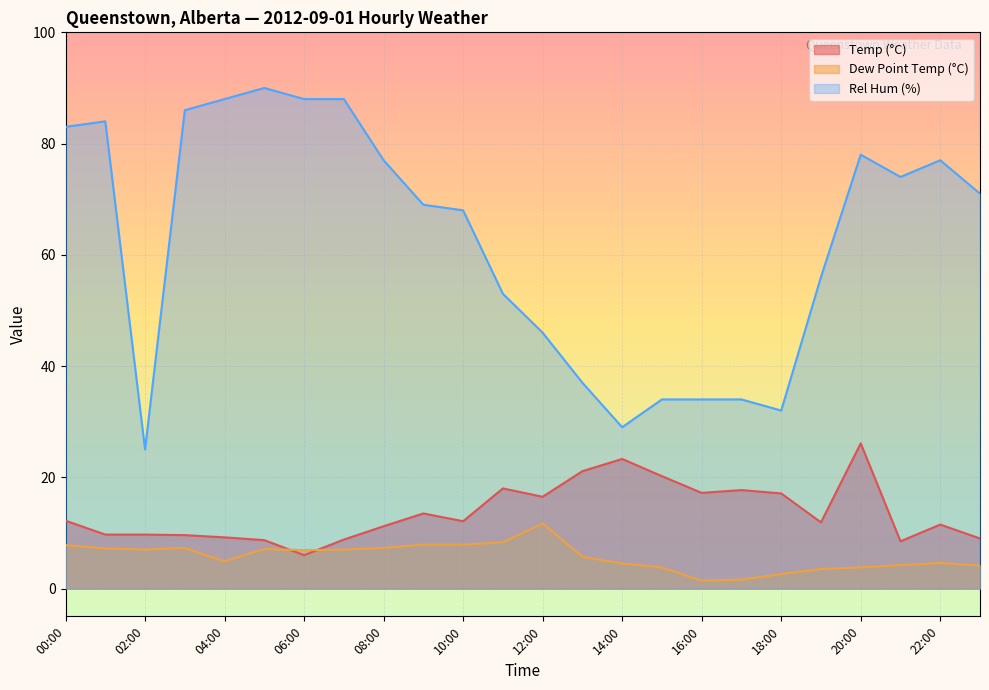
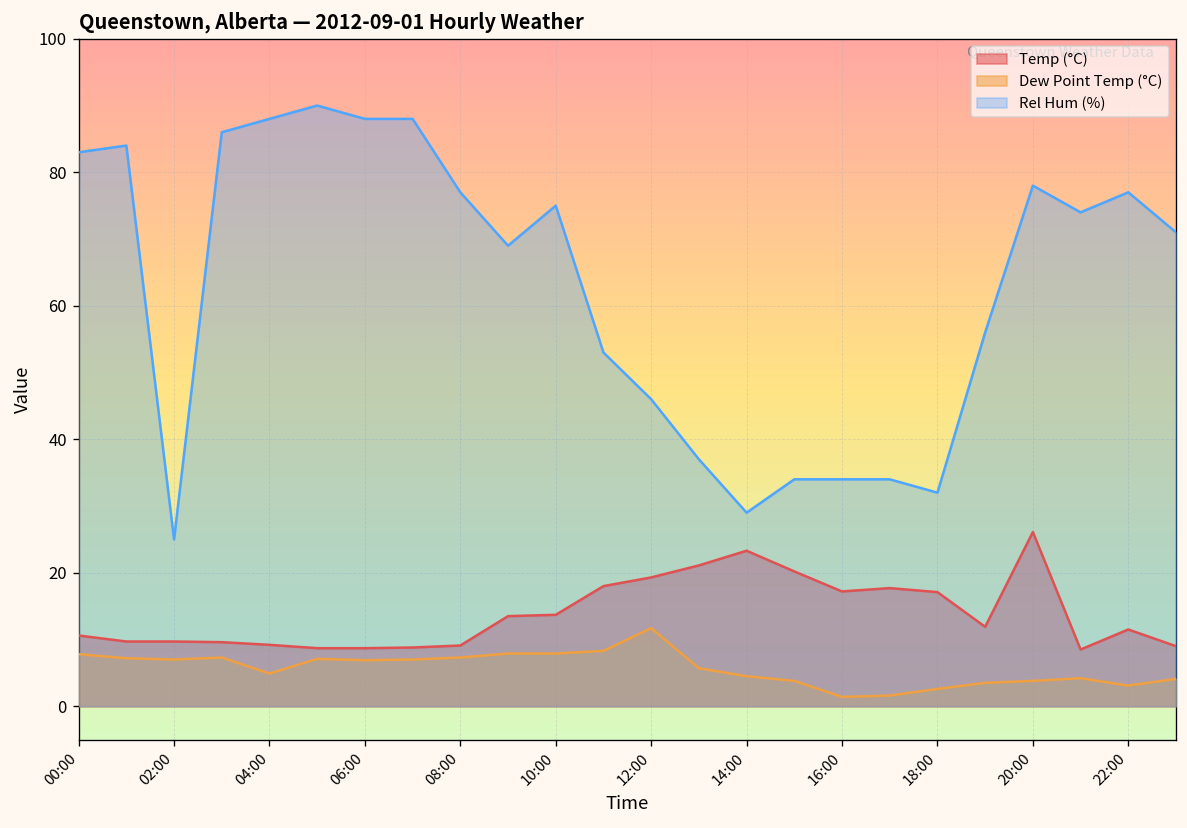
Temp (°C), 00:00: 12 -> 11
Temp (°C), 06:00: 6 -> 9
Temp (°C), 08:00: 11 -> 9
Temp (°C), 10:00: 12 -> 14
Rel Hum (%), 10:00: 68 -> 75
Temp (°C), 12:00: 17 -> 19
Dew Point Temp (°C), 22:00: 5 -> 3
